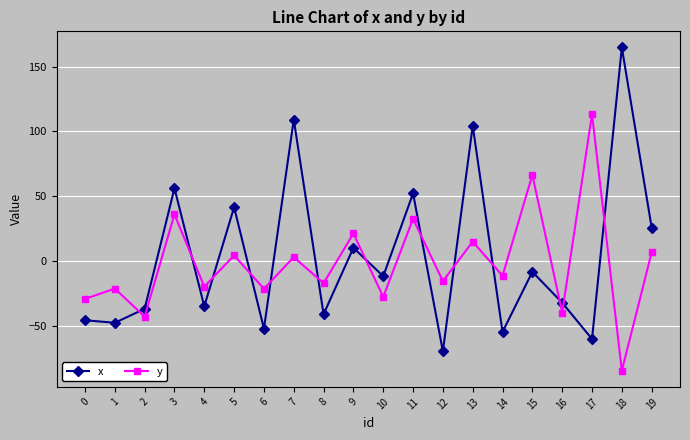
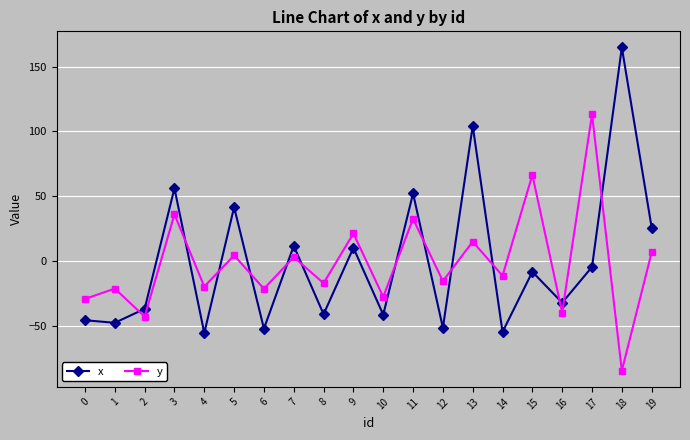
x, 4: -35 -> -56
x, 7: 109 -> 12
x, 10: -12 -> -41
x, 12: -70 -> -52
x, 17: -60 -> -5
